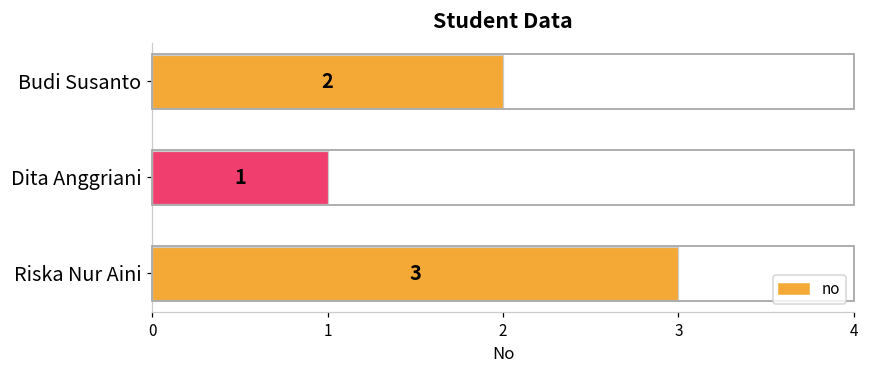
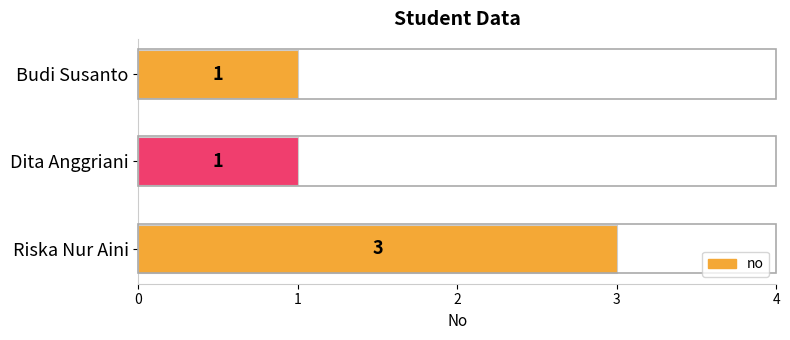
Budi Susanto: 2 -> 1
